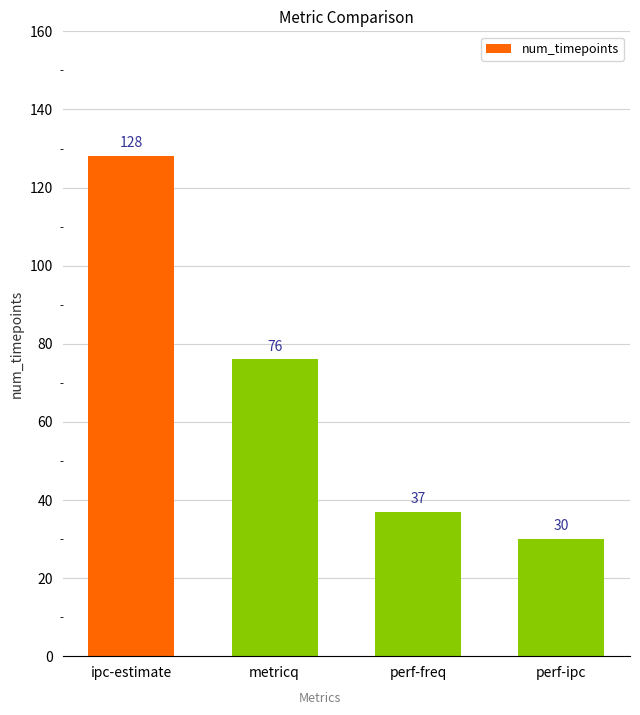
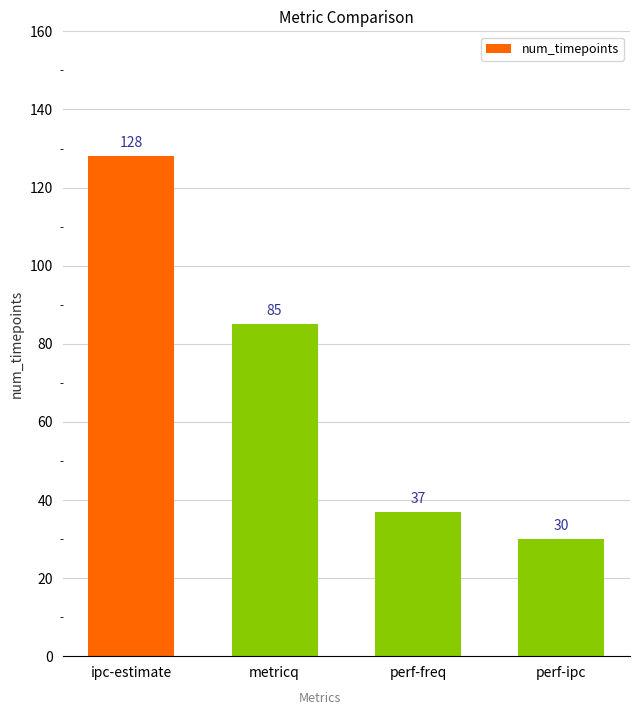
metricq: 76 -> 85
